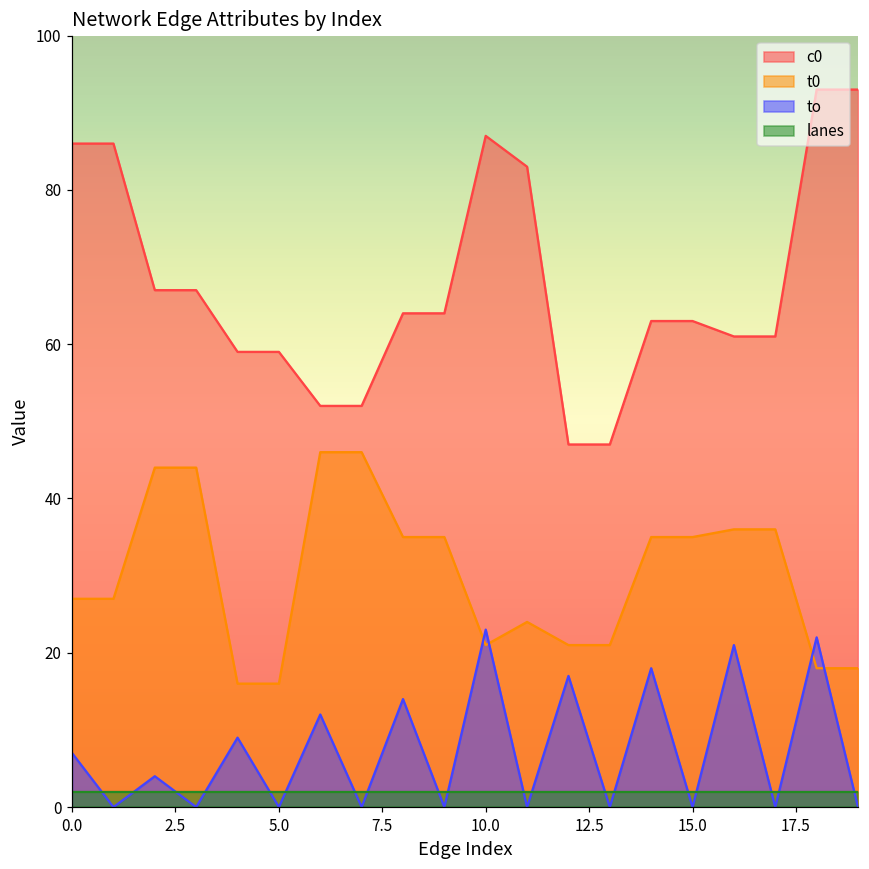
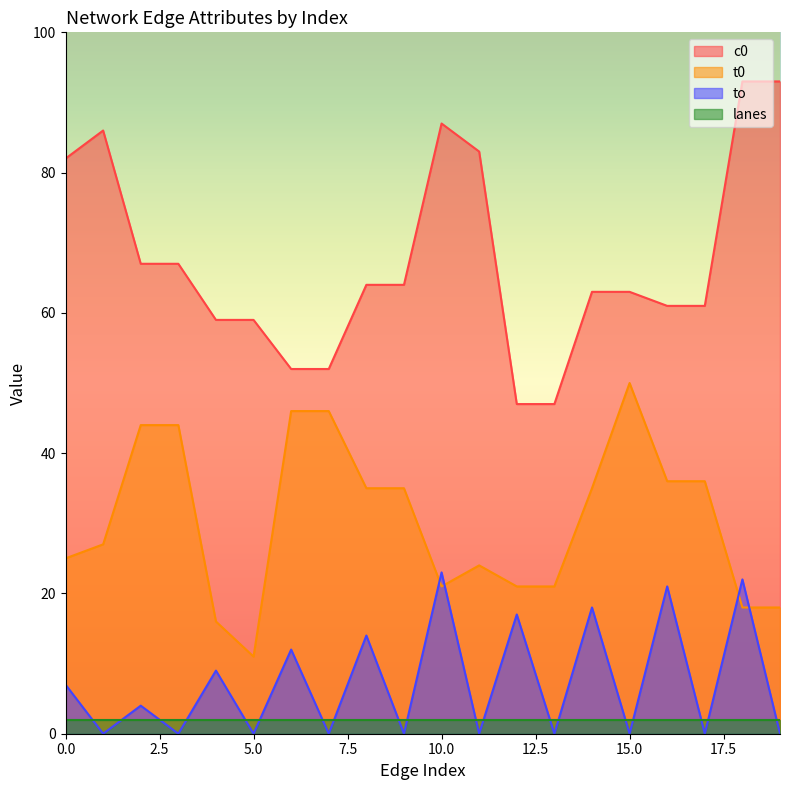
c0, 0.0: 86 -> 82
t0, 0.0: 27 -> 25
t0, 5.0: 16 -> 11
t0, 15.0: 35 -> 50
